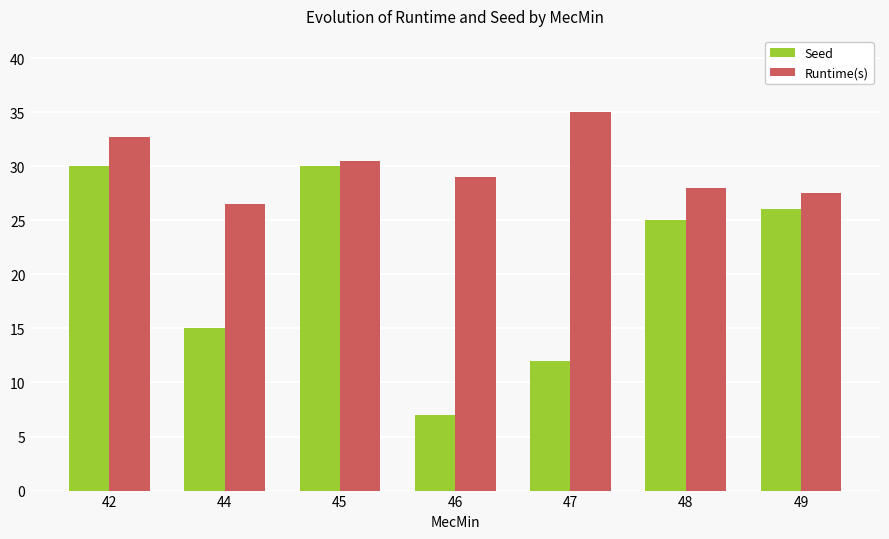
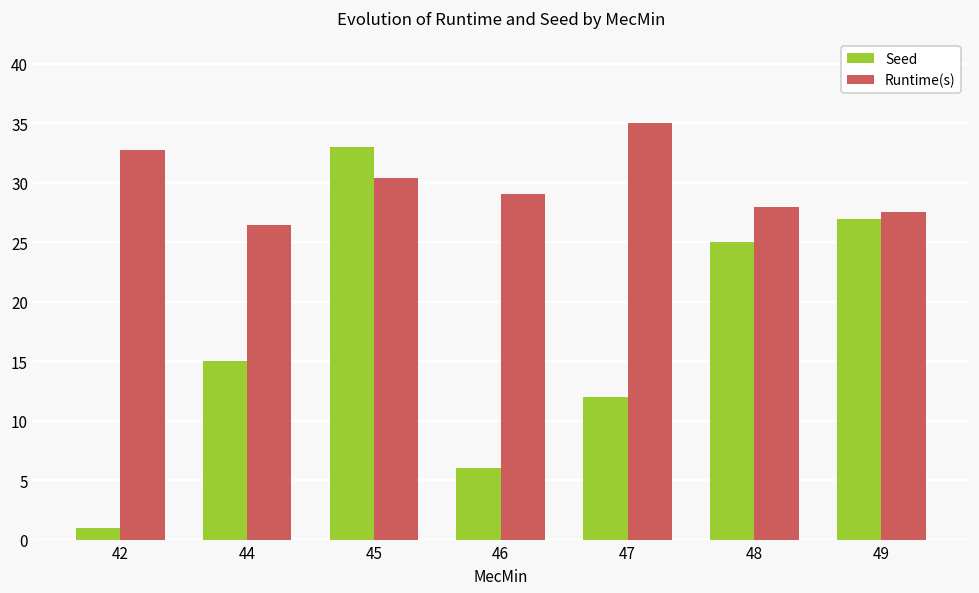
Seed, 42: 30 -> 1
Seed, 45: 30 -> 33
Seed, 46: 7 -> 6
Seed, 49: 26 -> 27
